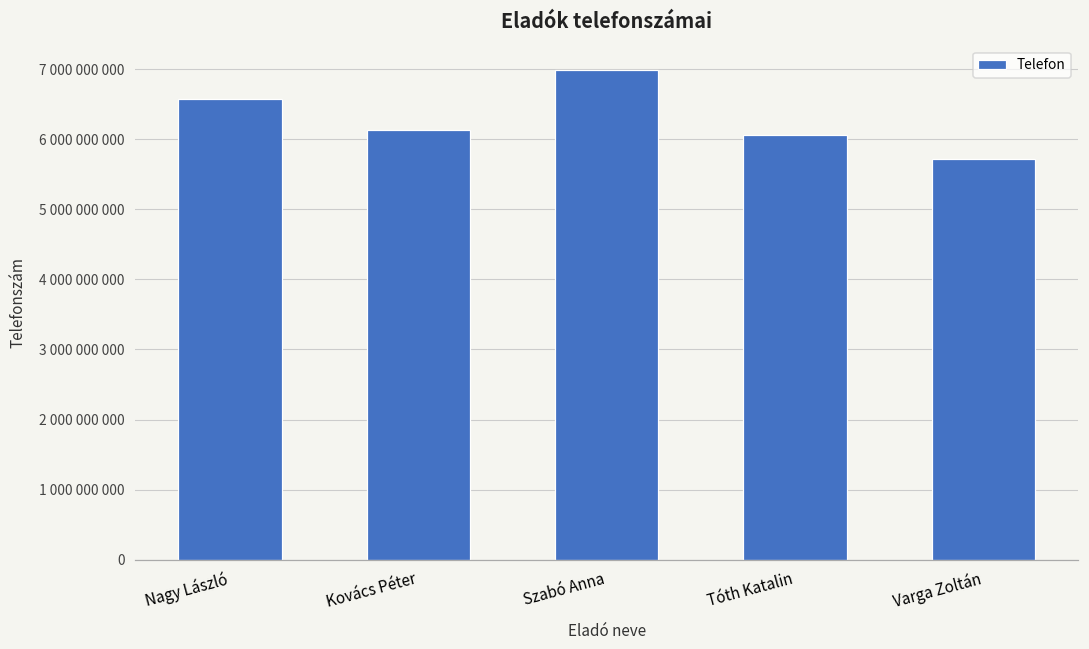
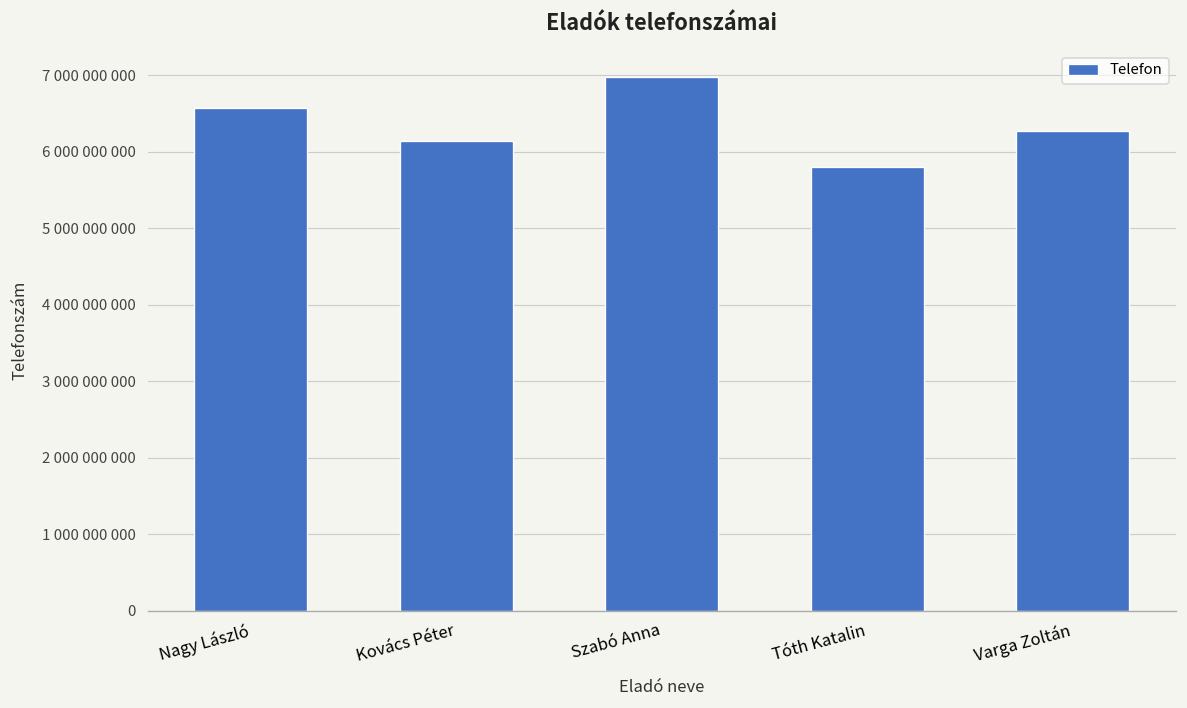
Tóth Katalin: 6100000000 -> 5800000000
Varga Zoltán: 5700000000 -> 6300000000
